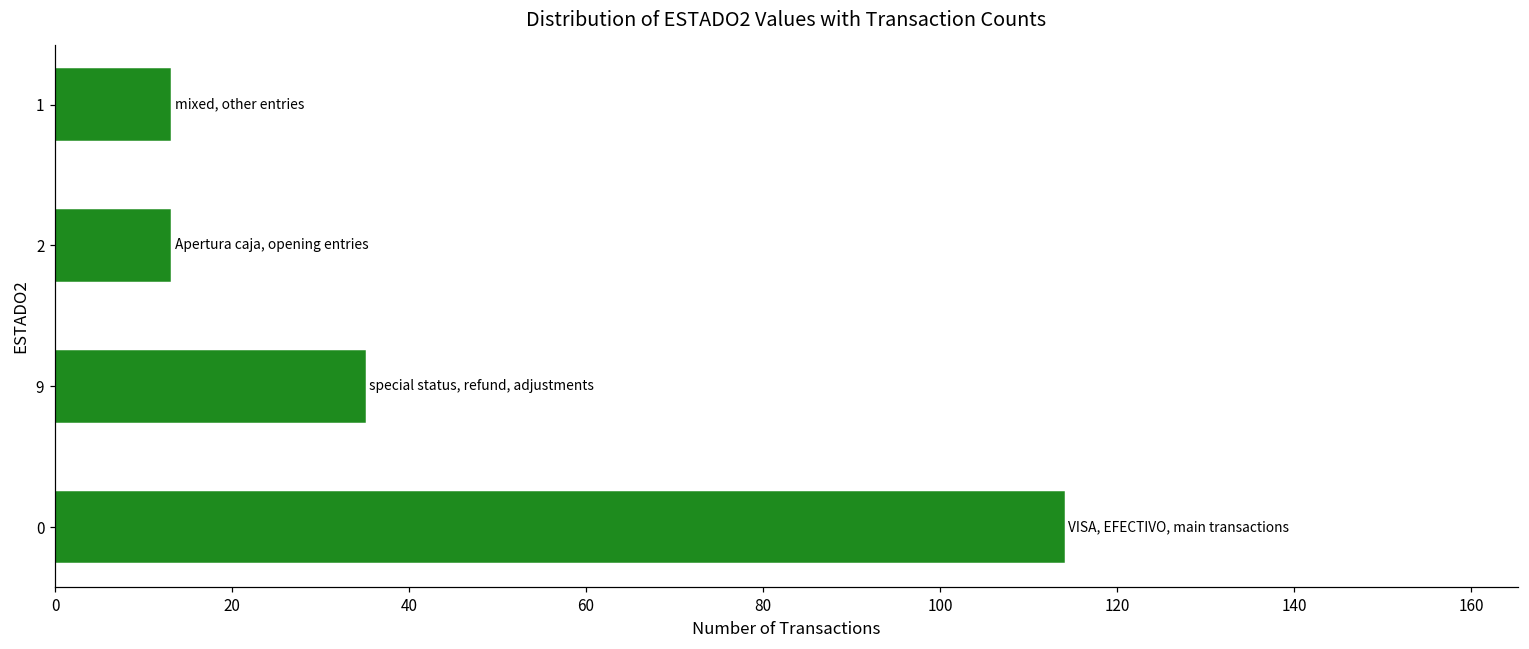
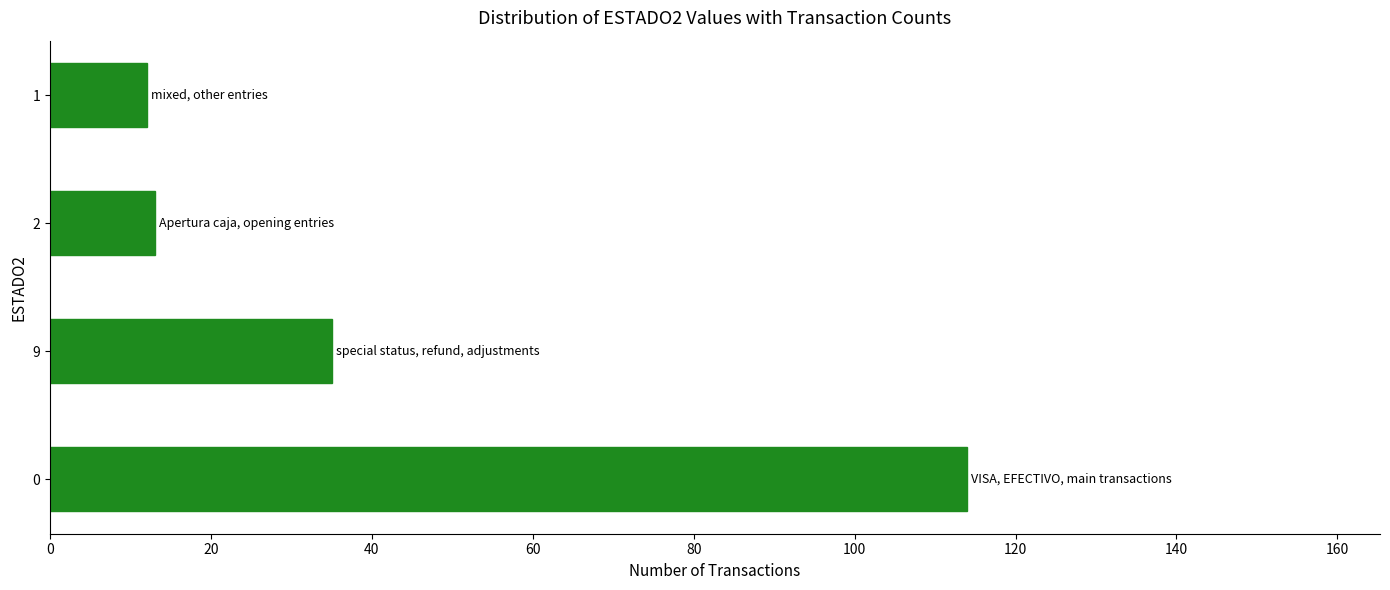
1: 13 -> 12
